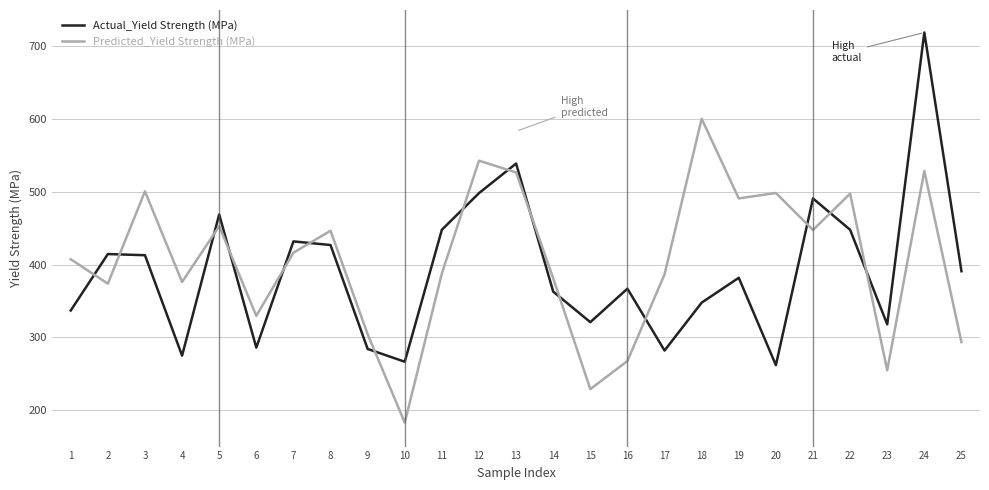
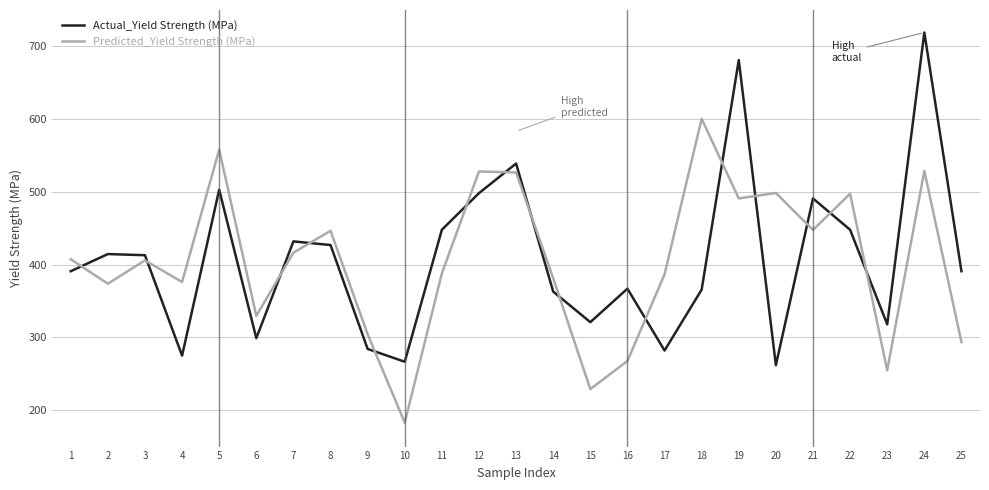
Actual_Yield Strength (MPa), 1: 340 -> 390
Predicted_Yield Strength (MPa), 3: 500 -> 410
Actual_Yield Strength (MPa), 5: 470 -> 500
Predicted_Yield Strength (MPa), 5: 450 -> 560
Actual_Yield Strength (MPa), 6: 290 -> 300
Predicted_Yield Strength (MPa), 12: 540 -> 530
Actual_Yield Strength (MPa), 18: 350 -> 370
Actual_Yield Strength (MPa), 19: 380 -> 680
